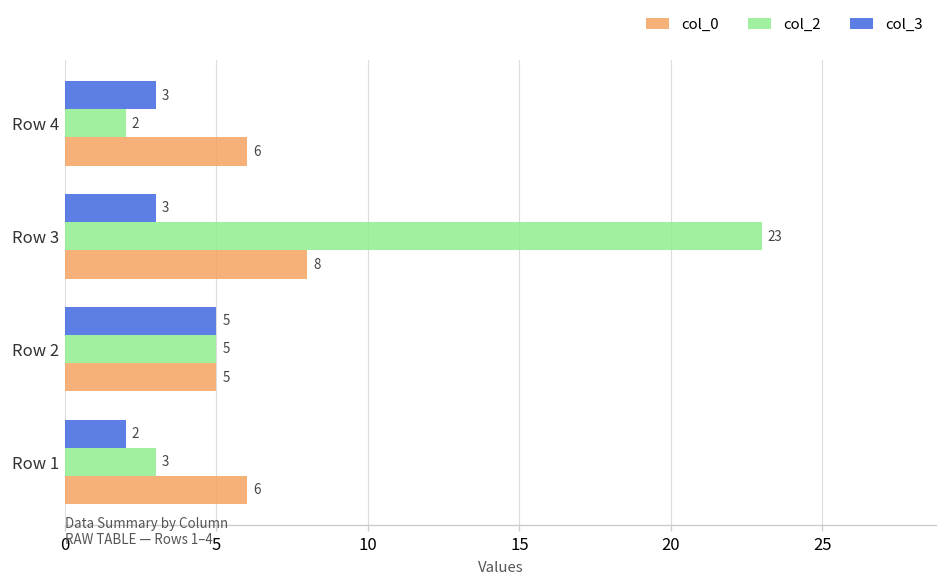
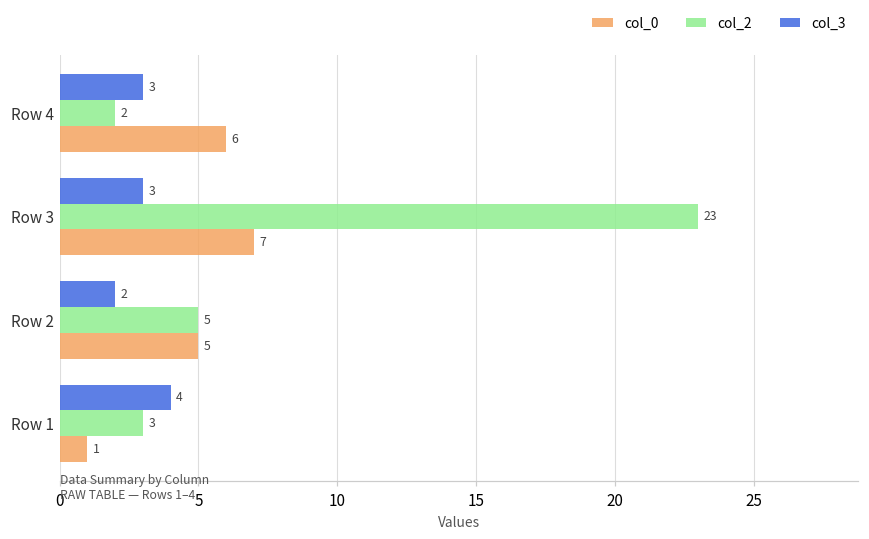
col_0, Row 3: 8 -> 7
col_3, Row 2: 5 -> 2
col_3, Row 1: 2 -> 4
col_0, Row 1: 6 -> 1
